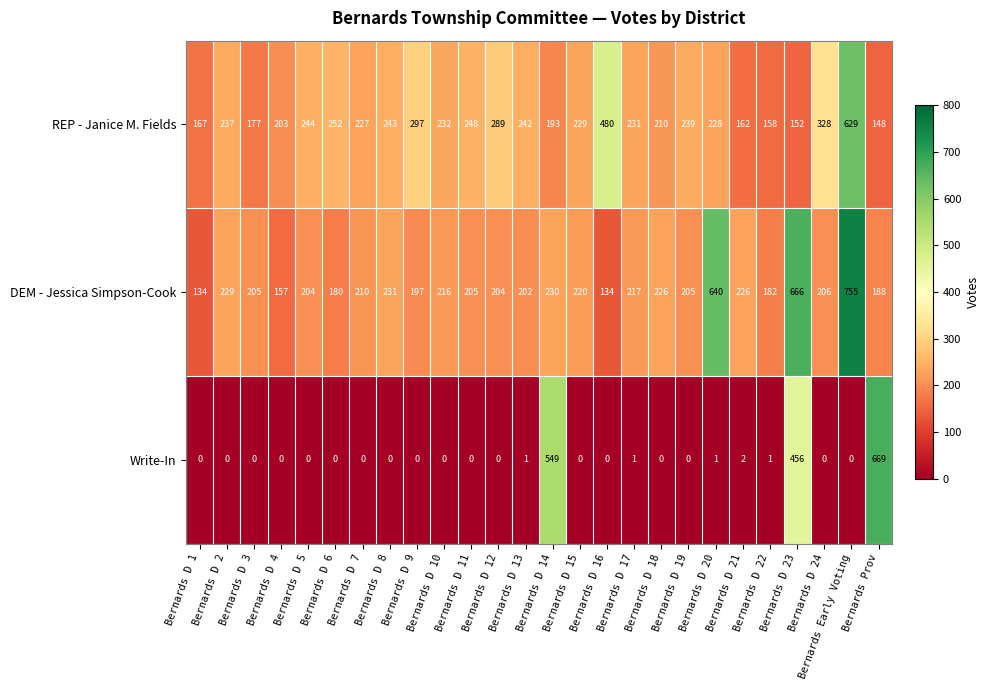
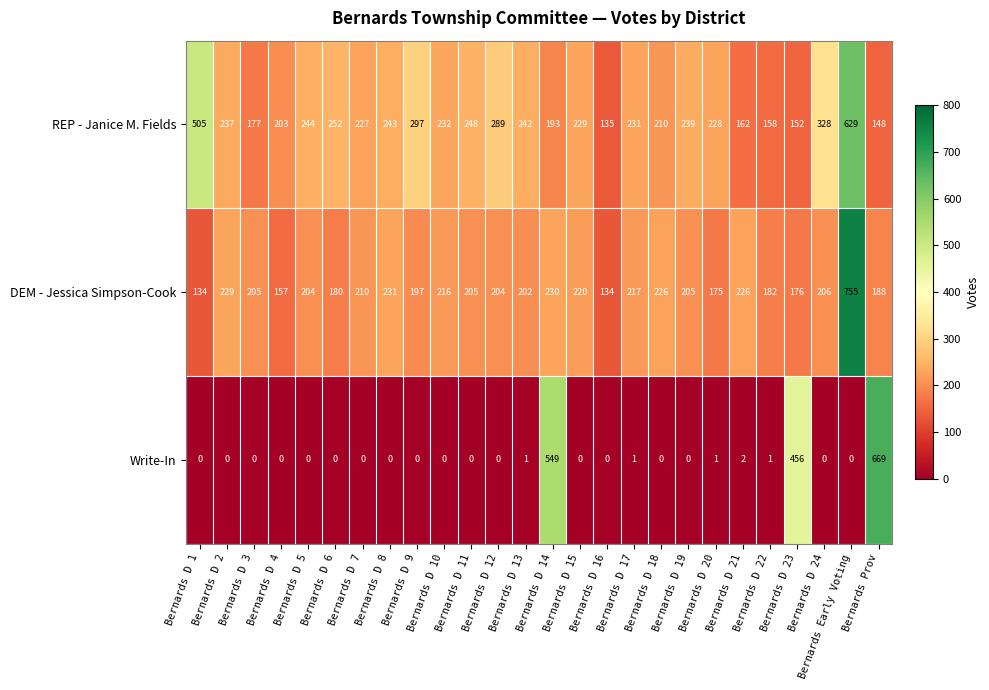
REP - Janice M. Fields, Bernards D 1: 167 -> 505
REP - Janice M. Fields, Bernards D 16: 480 -> 135
DEM - Jessica Simpson-Cook, Bernards D 20: 640 -> 175
DEM - Jessica Simpson-Cook, Bernards D 23: 666 -> 176
